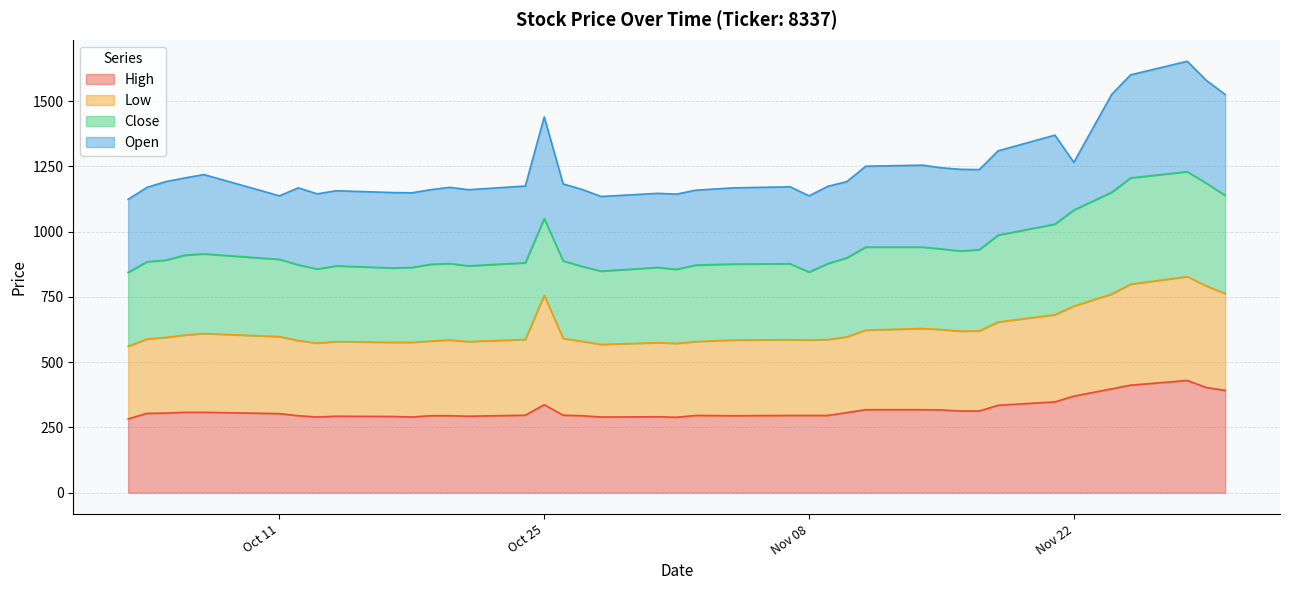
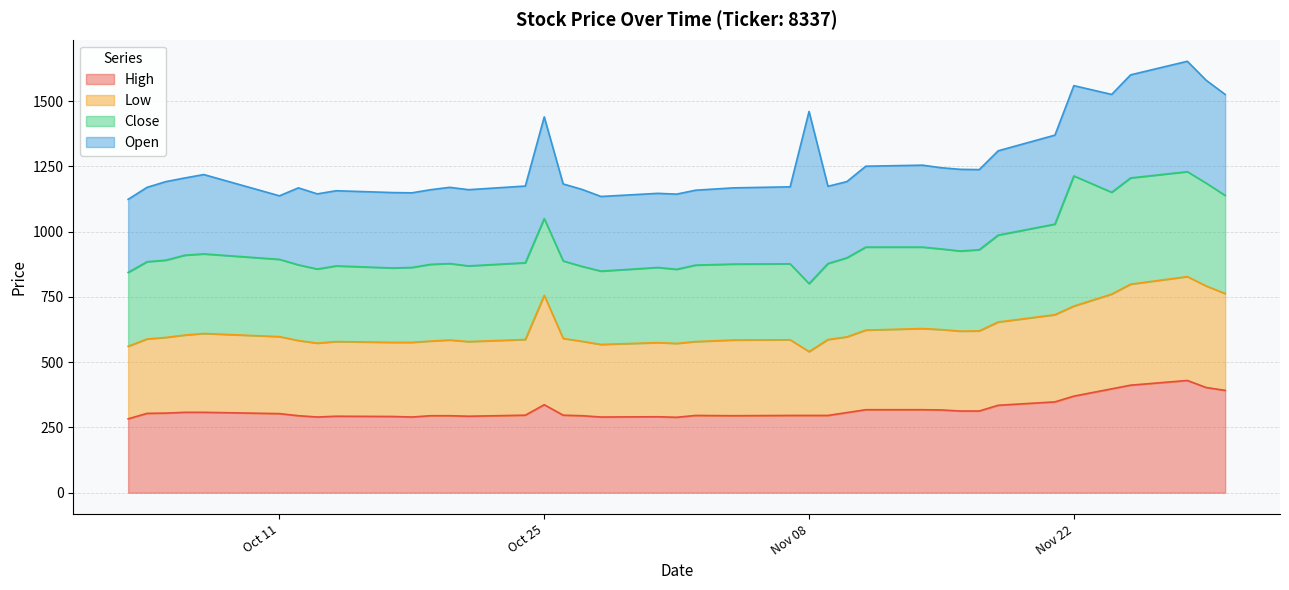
Low, Nov 08: 290 -> 240
Open, Nov 08: 290 -> 660
Close, Nov 22: 370 -> 500
Open, Nov 22: 180 -> 350
